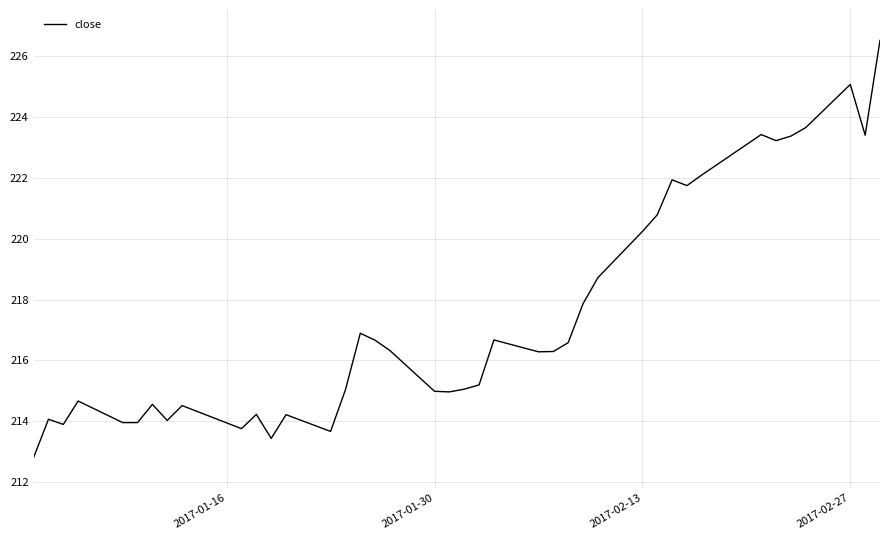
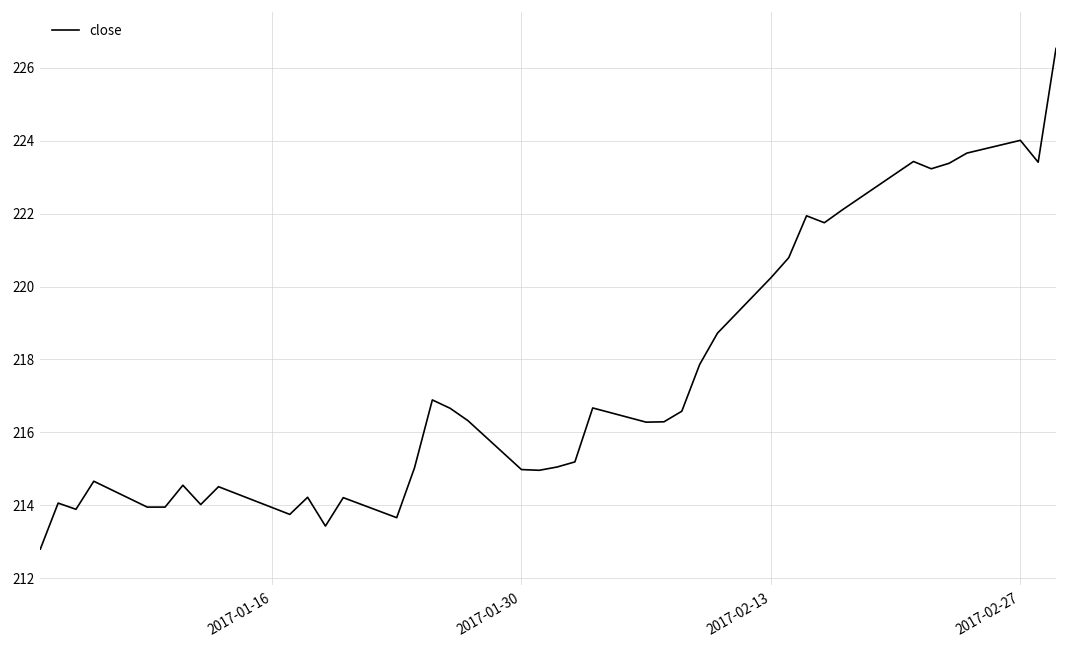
2017-02-27: 225.1 -> 224.0
